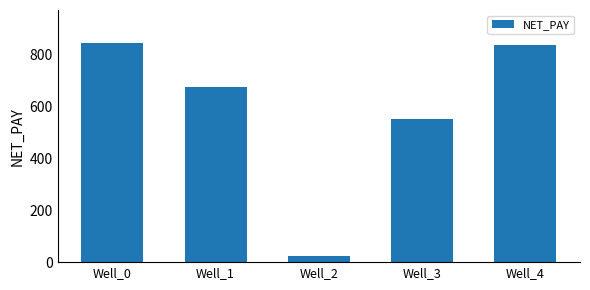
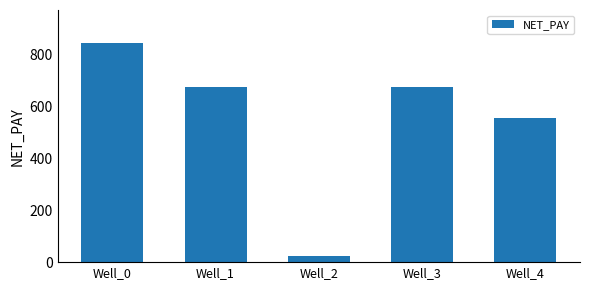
Well_3: 550 -> 680
Well_4: 840 -> 560
